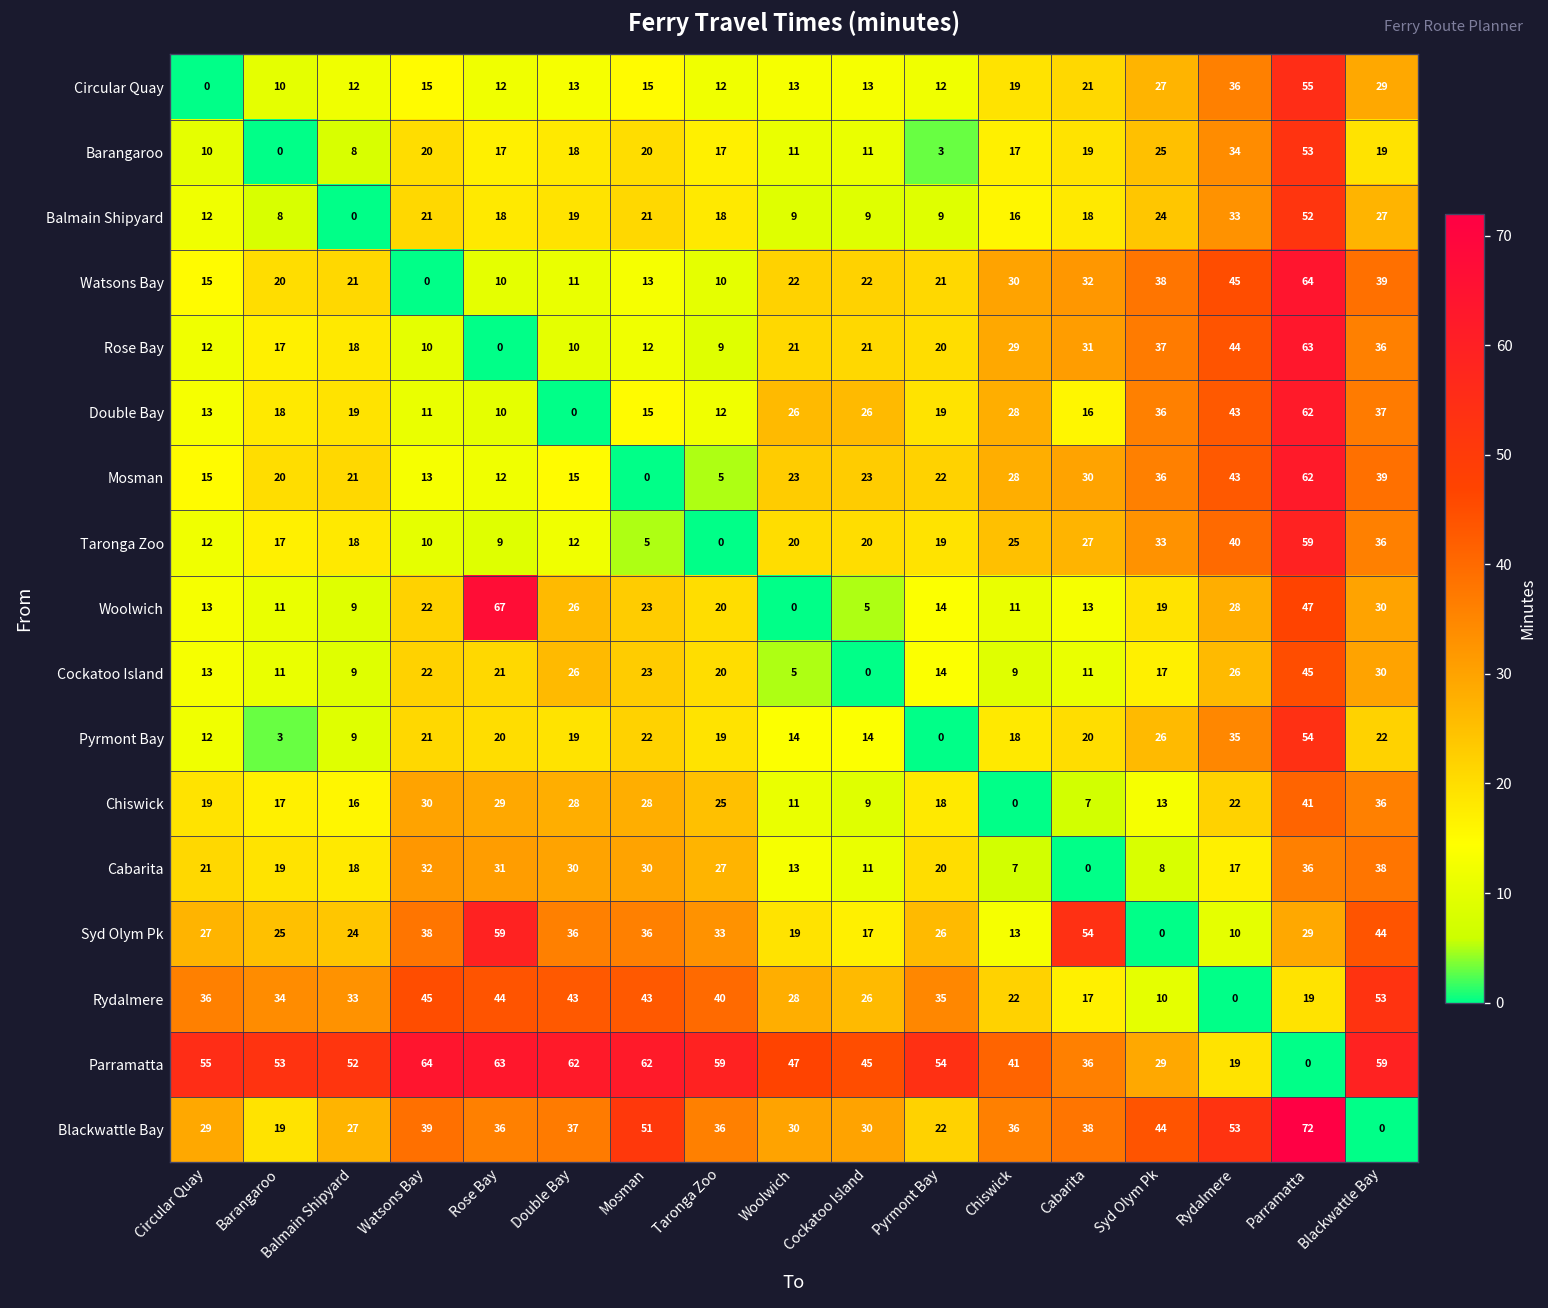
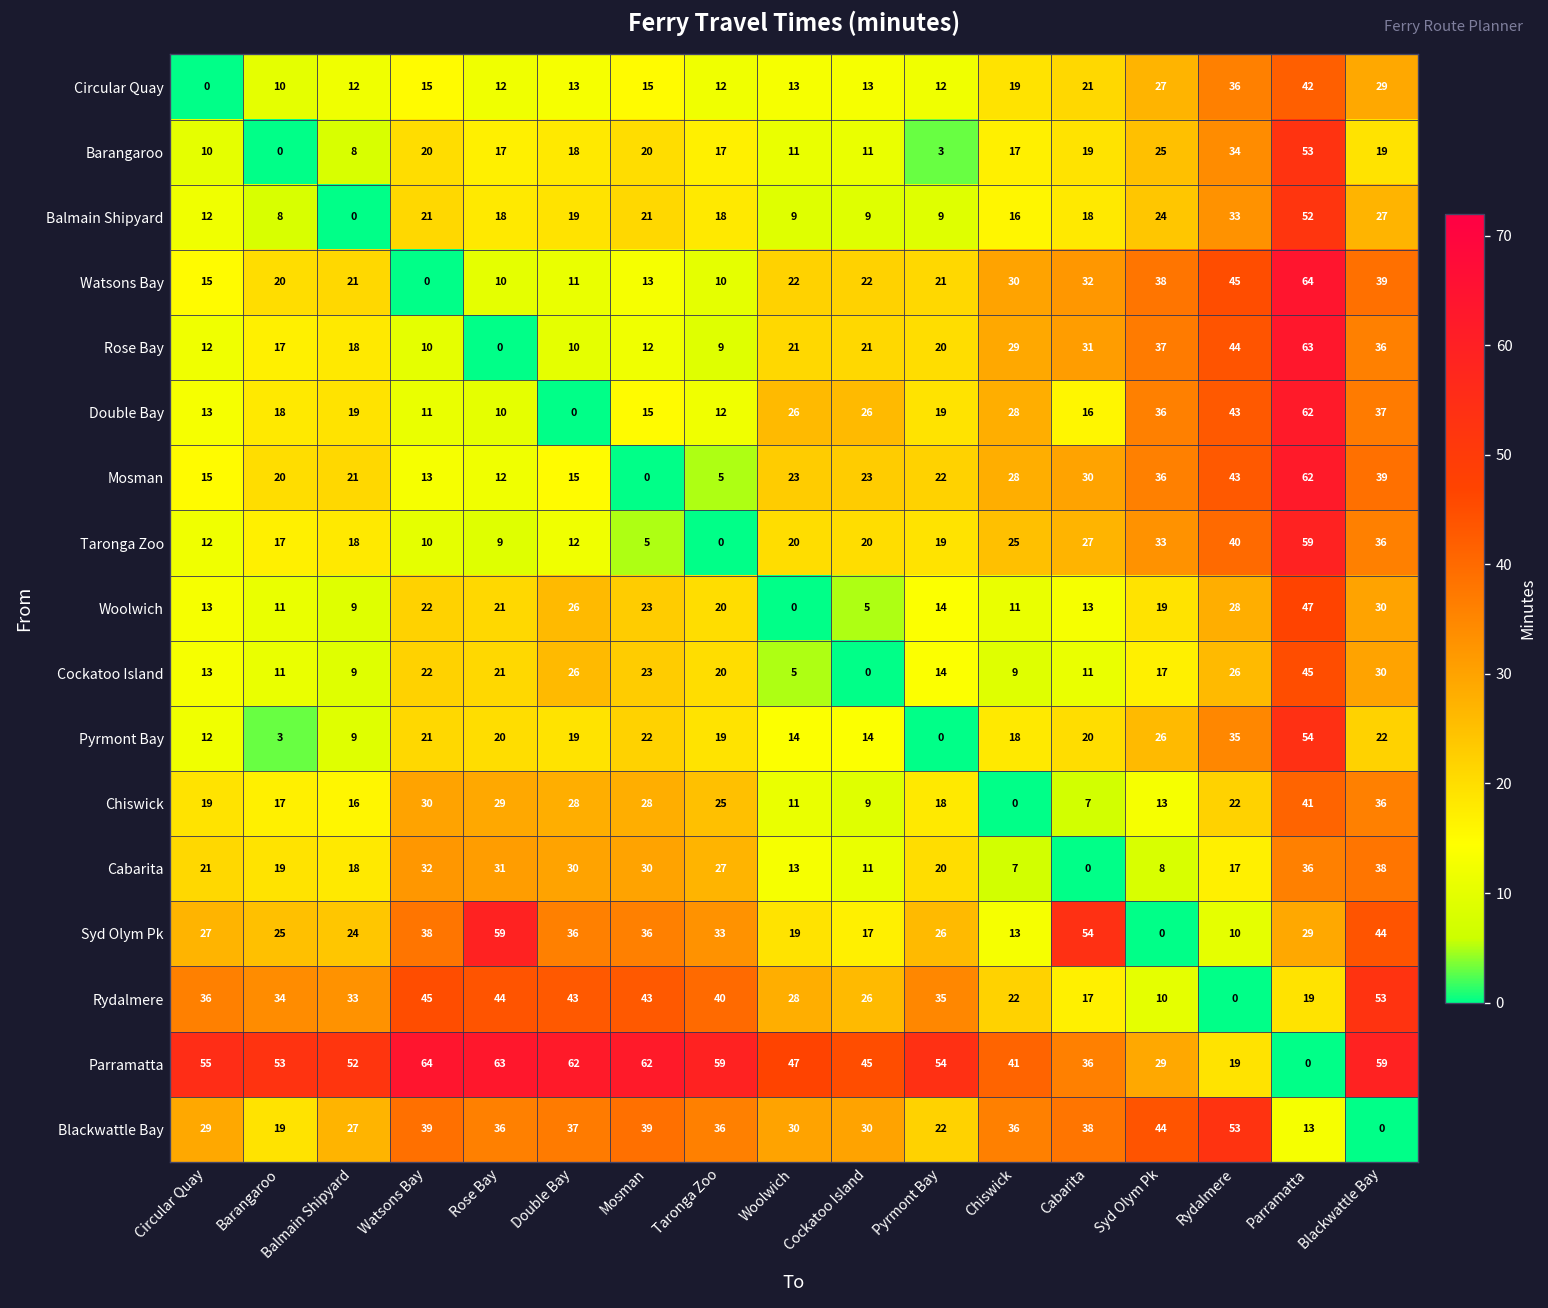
Circular Quay, Parramatta: 55 -> 42
Woolwich, Rose Bay: 67 -> 21
Blackwattle Bay, Mosman: 51 -> 39
Blackwattle Bay, Parramatta: 72 -> 13
